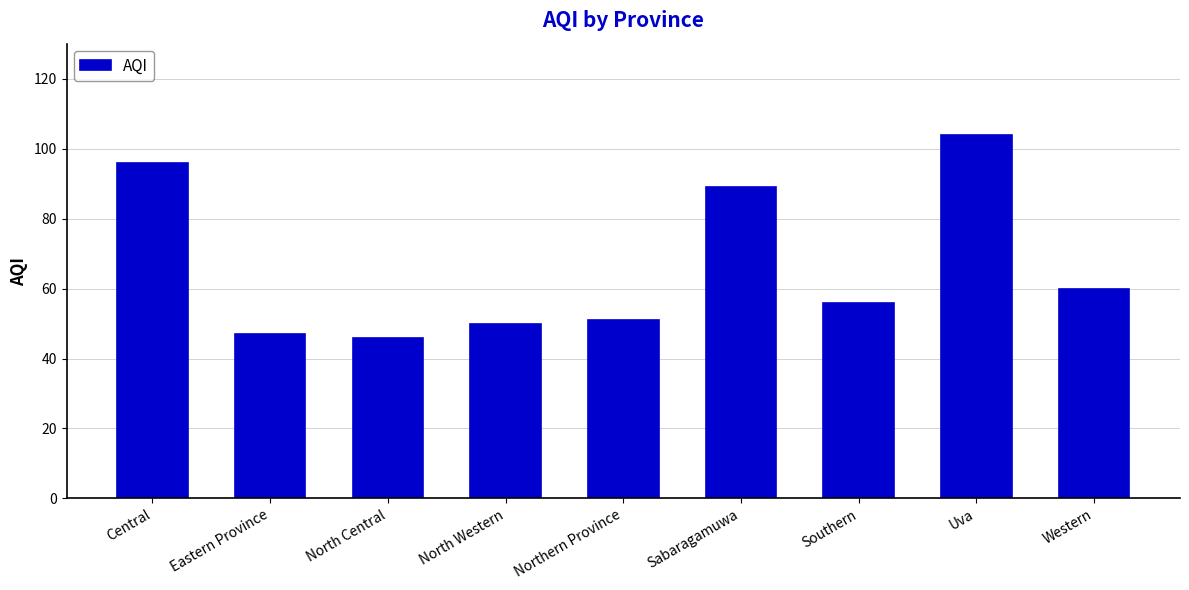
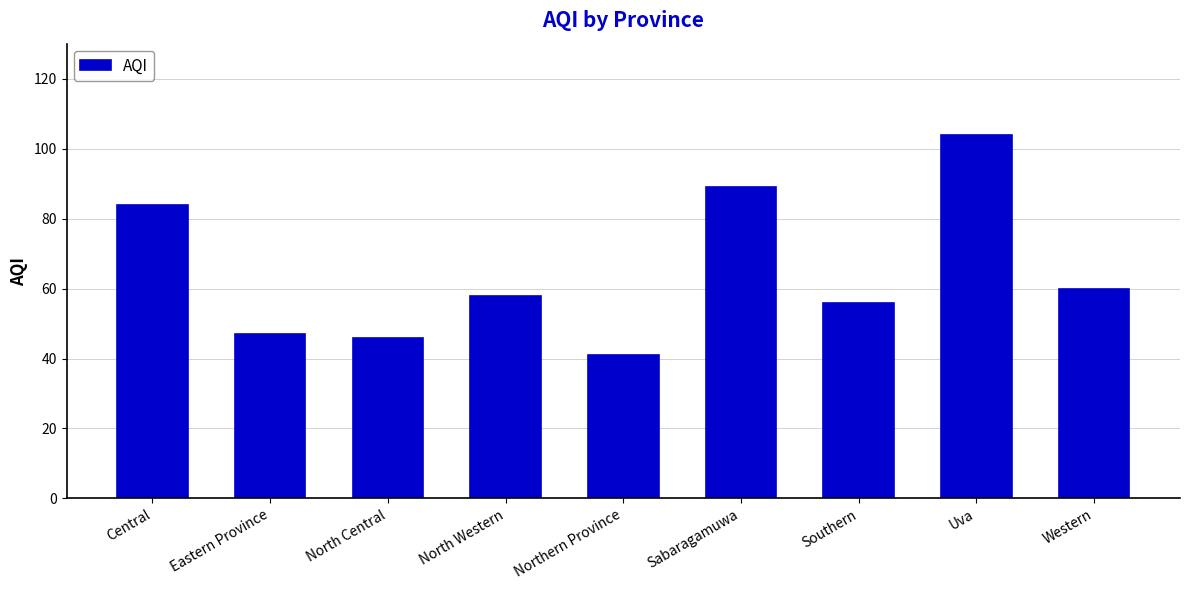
Central: 96 -> 84
North Western: 50 -> 58
Northern Province: 51 -> 41
